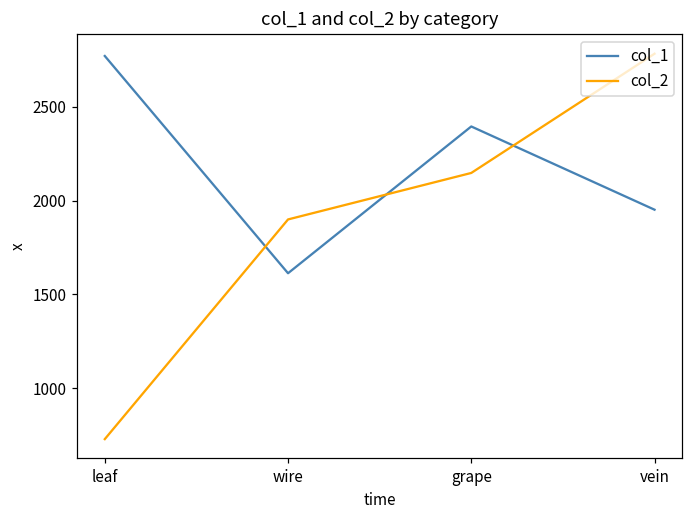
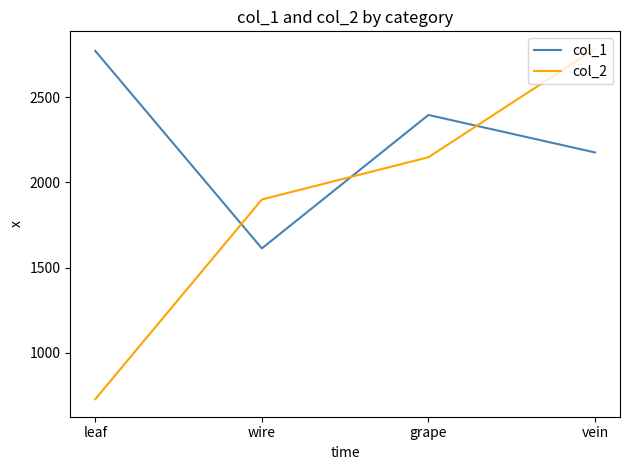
col_1, vein: 1950 -> 2180
